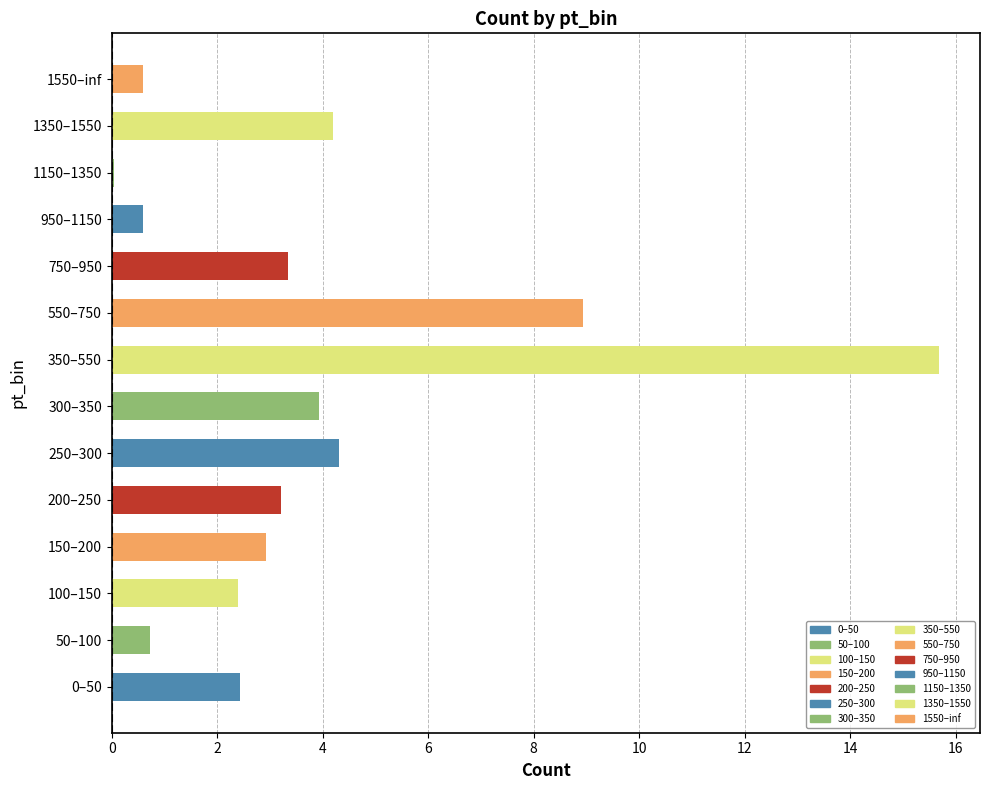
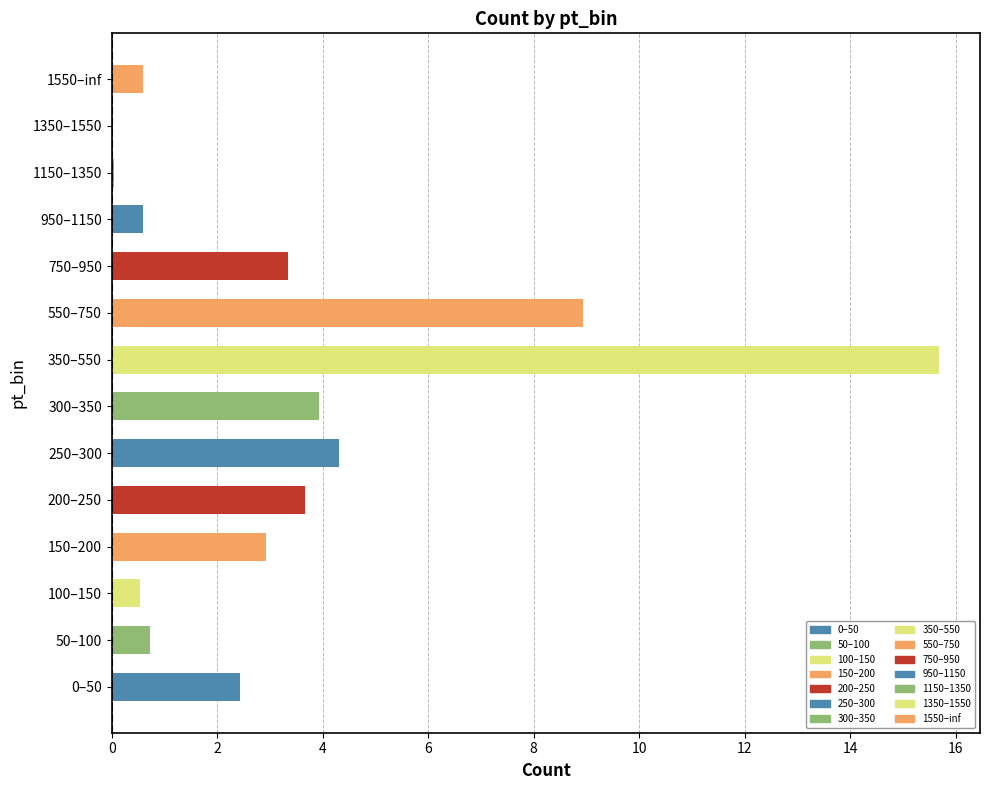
1350–1550: 4.2 -> 0.0
200–250: 3.2 -> 3.7
100–150: 2.4 -> 0.5
